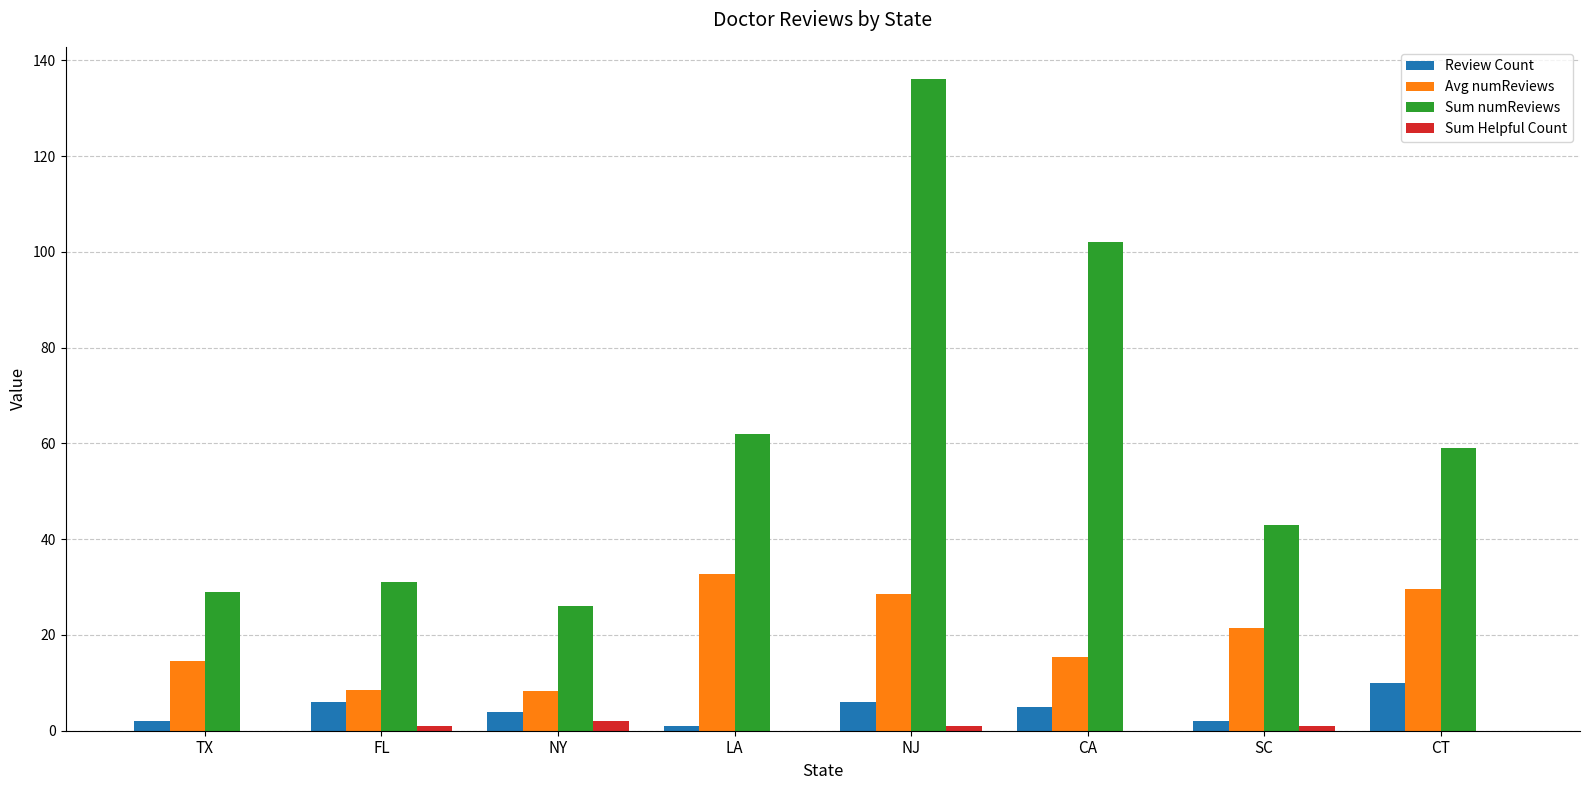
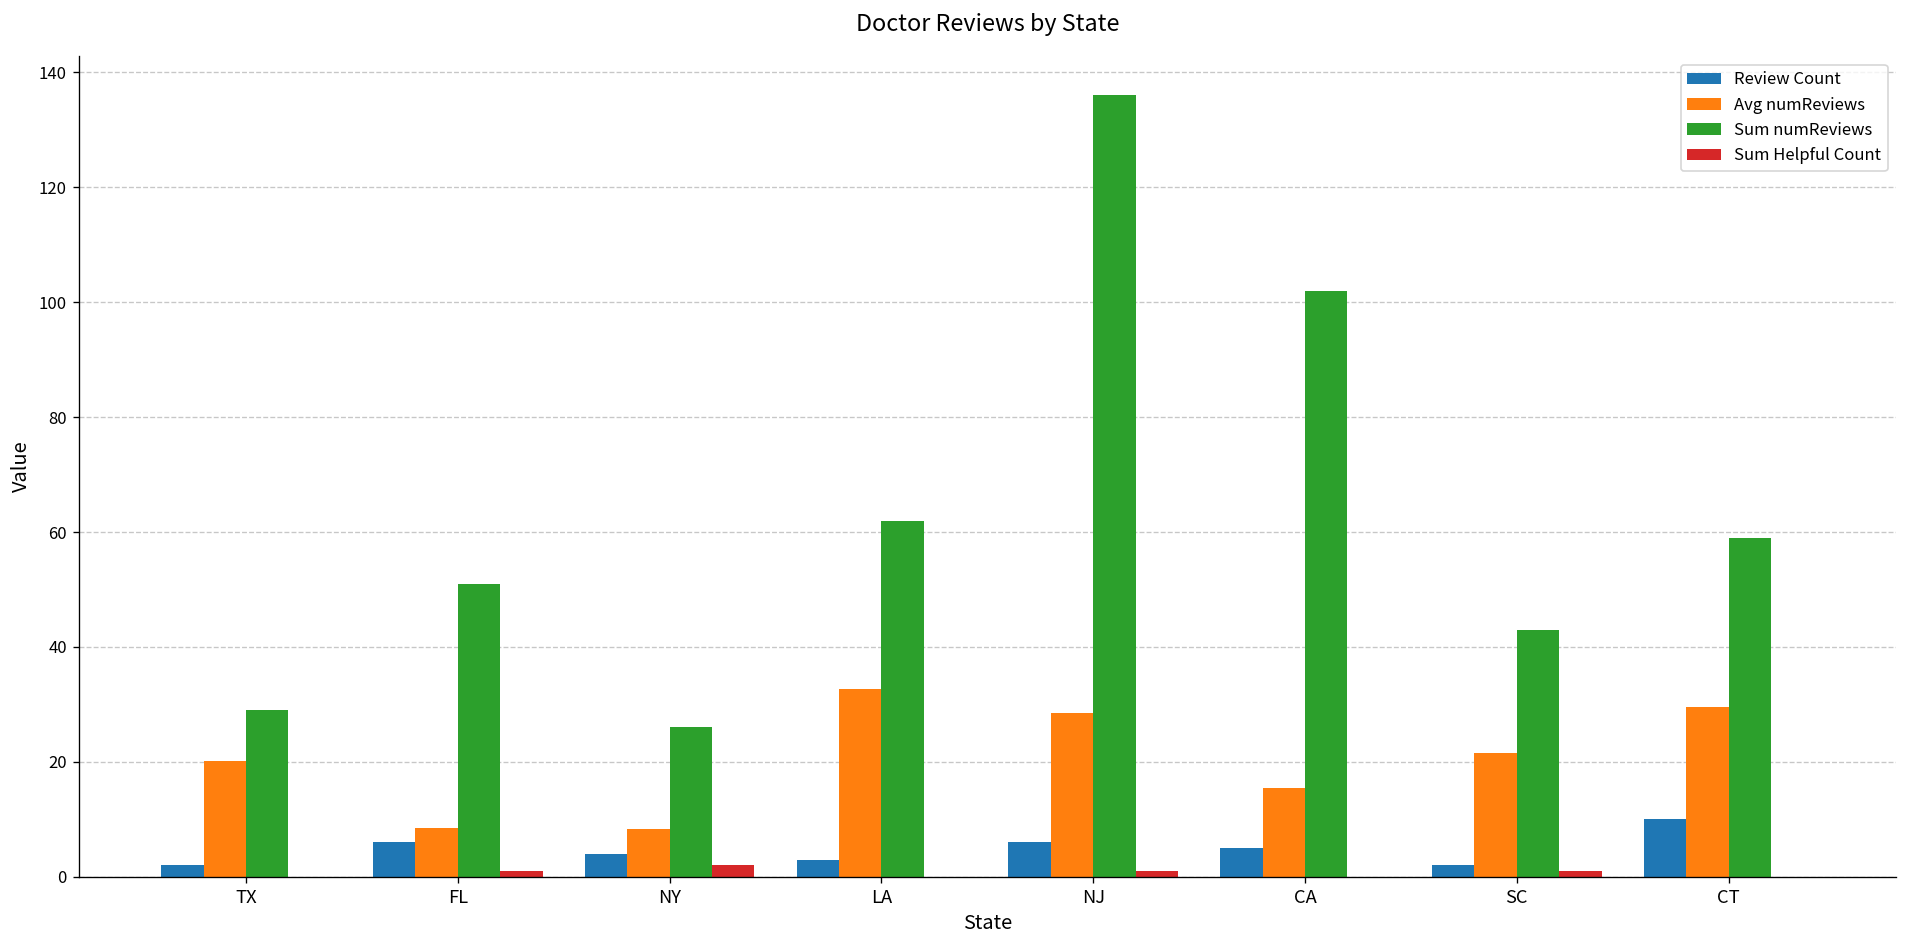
Avg numReviews, TX: 15 -> 20
Sum numReviews, FL: 31 -> 51
Review Count, LA: 1 -> 3
